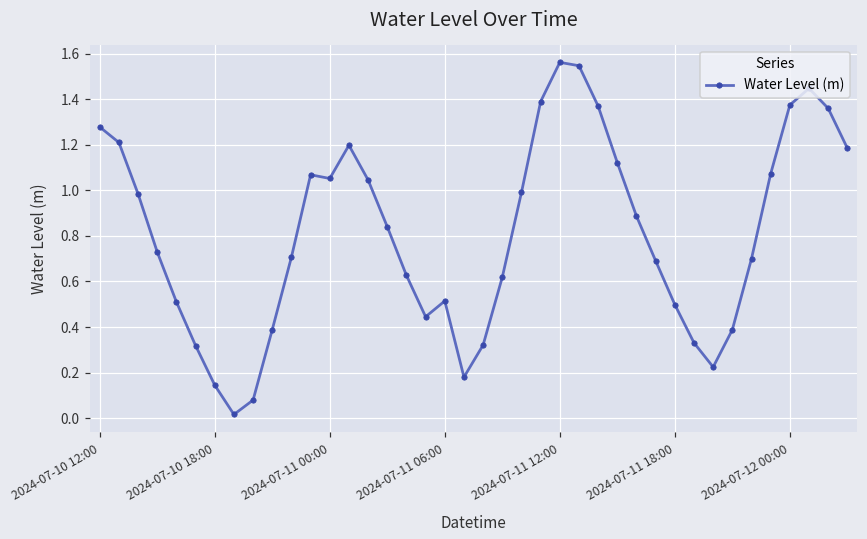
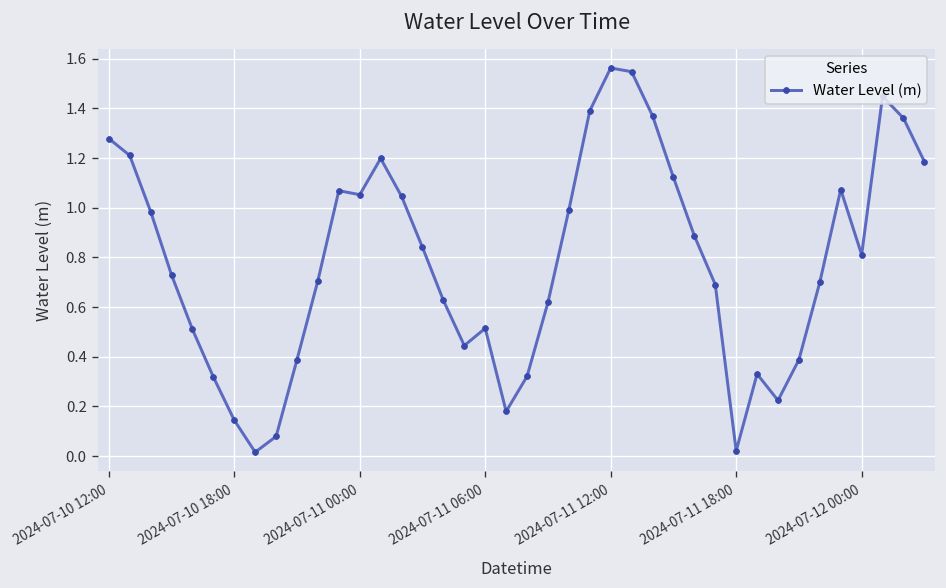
2024-07-11 18:00: 0.50 -> 0.02
2024-07-12 00:00: 1.38 -> 0.81
